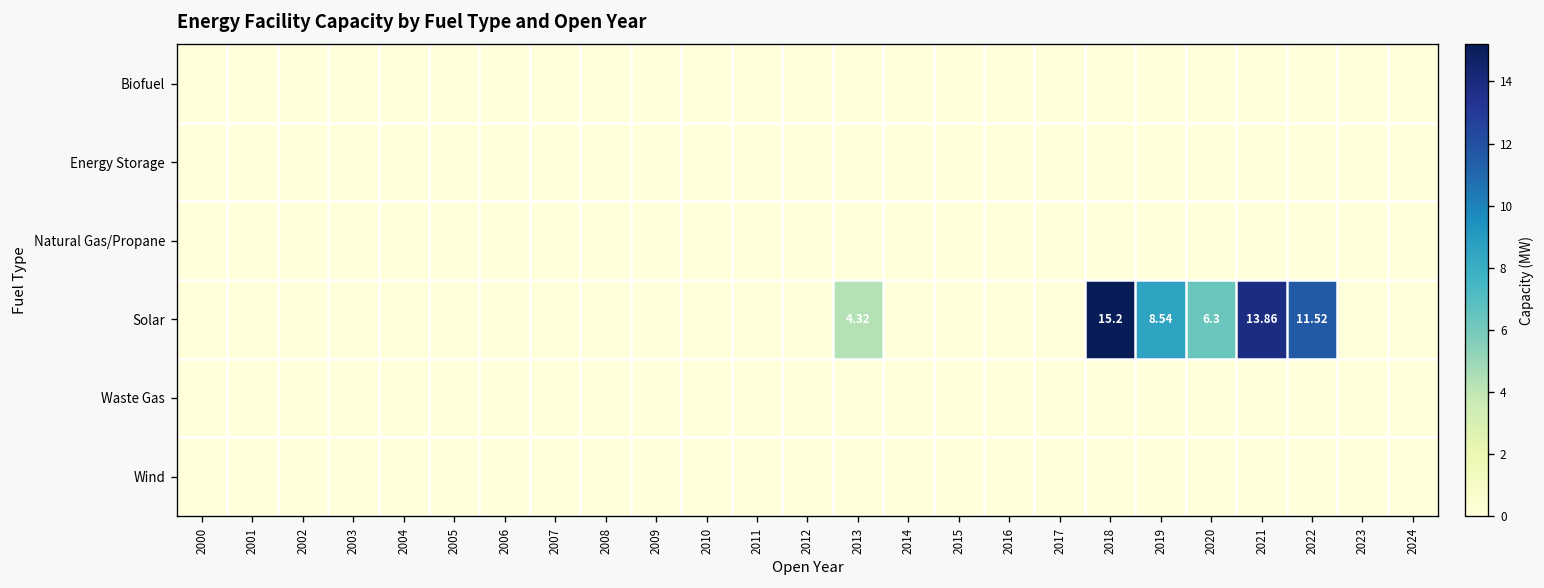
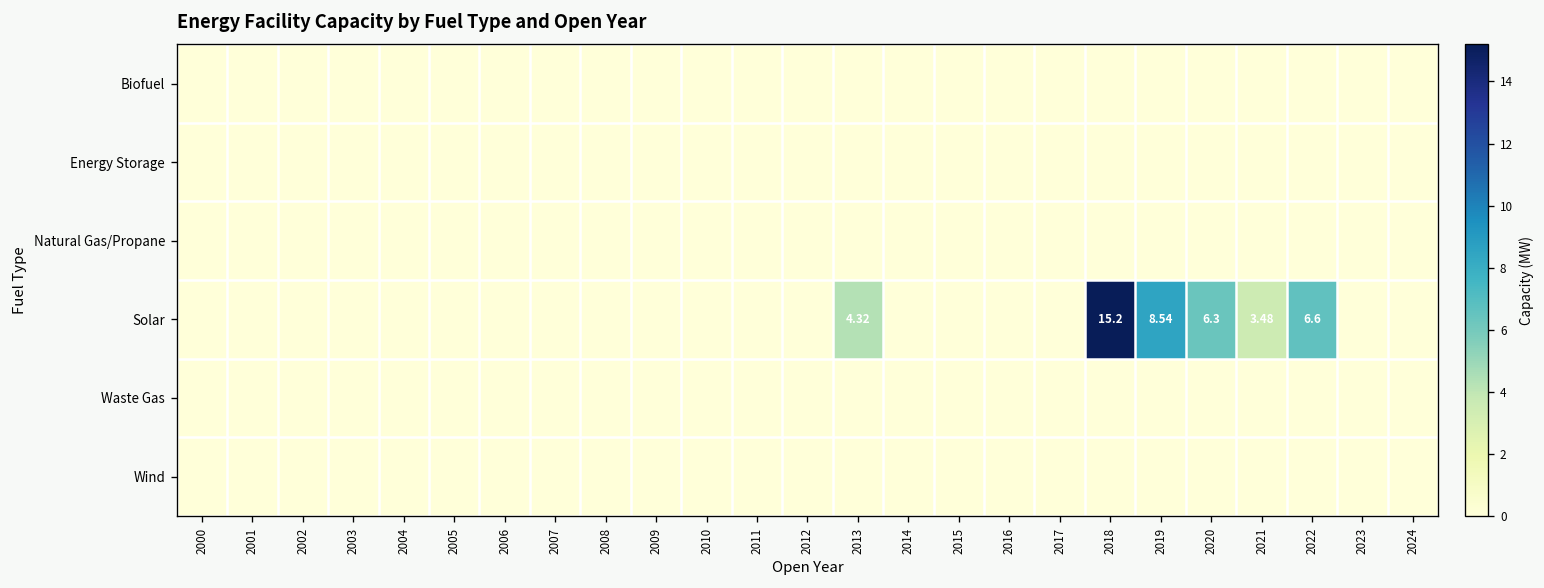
Solar, 2021: 13.86 -> 3.48
Solar, 2022: 11.52 -> 6.6
